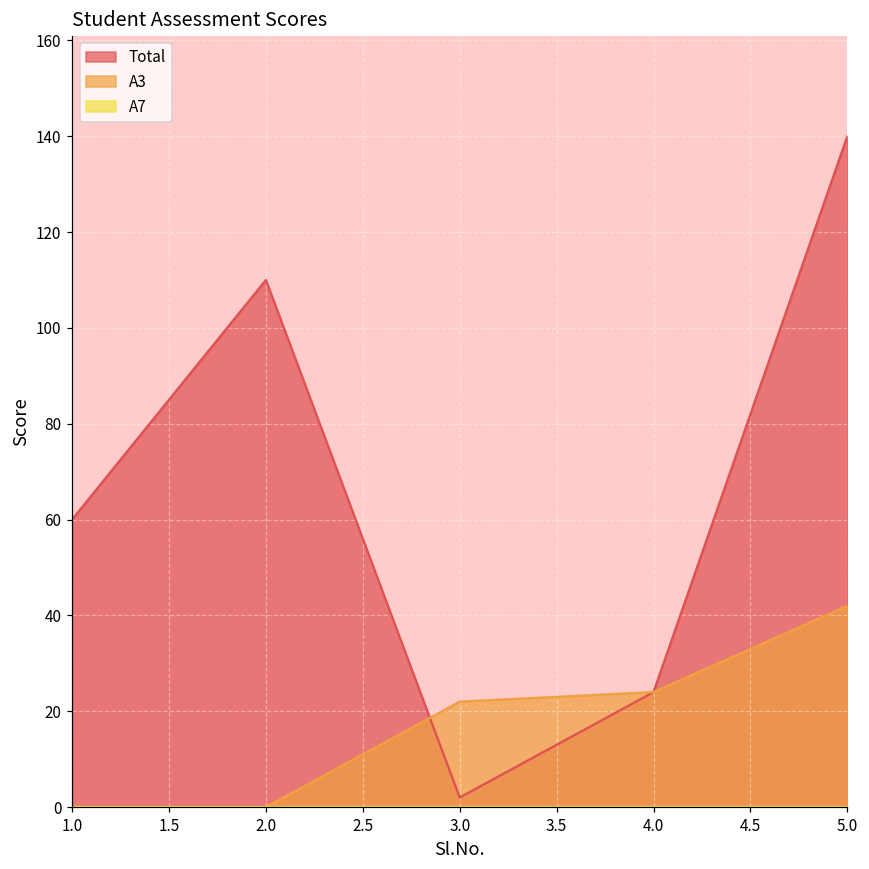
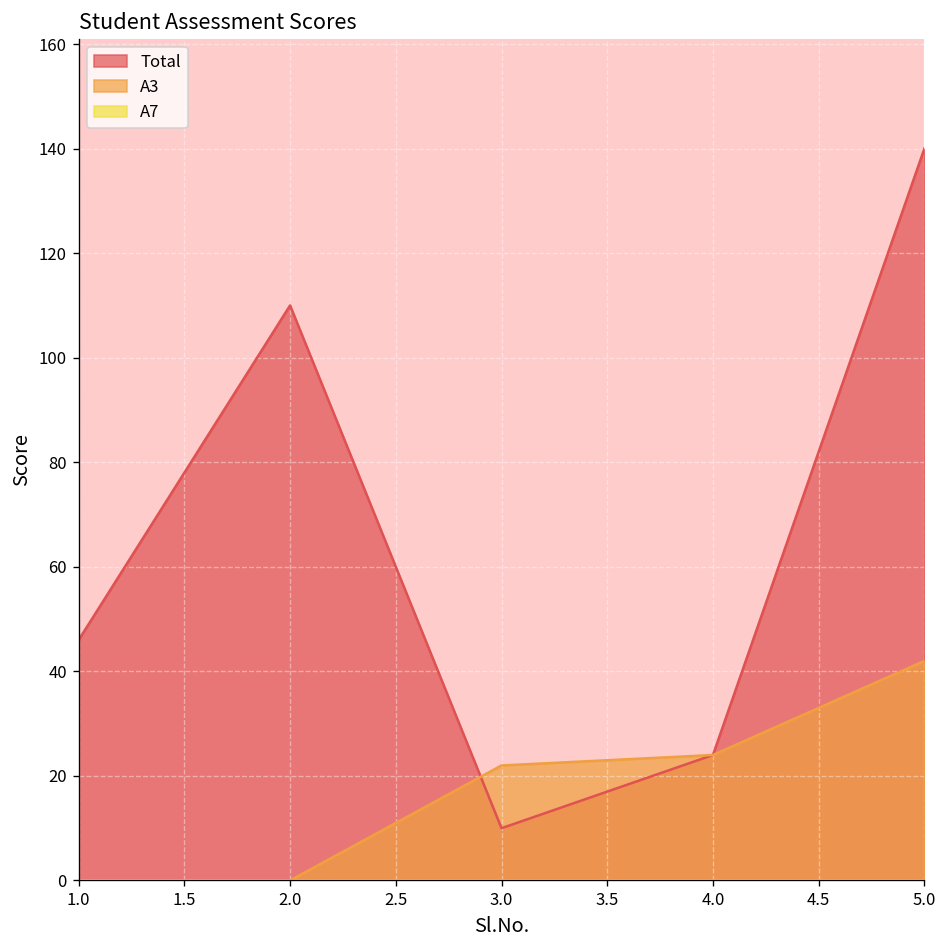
Total, 1.0: 60 -> 46
Total, 3.0: 2 -> 10
